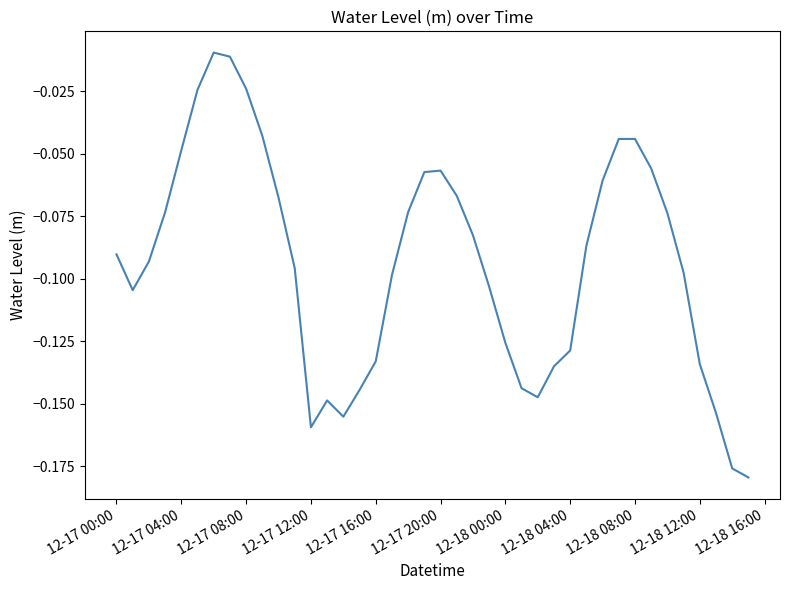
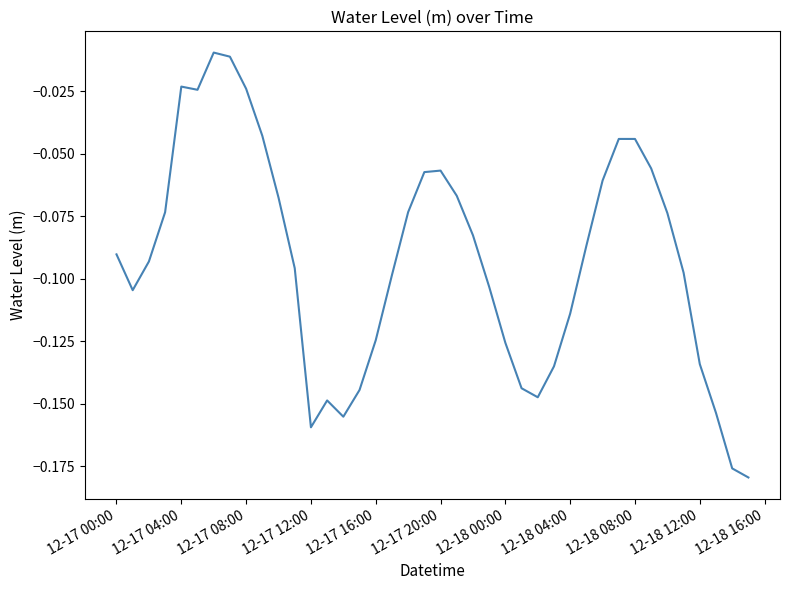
12-17 04:00: -0.049 -> -0.023
12-17 16:00: -0.133 -> -0.125
12-18 04:00: -0.129 -> -0.114
